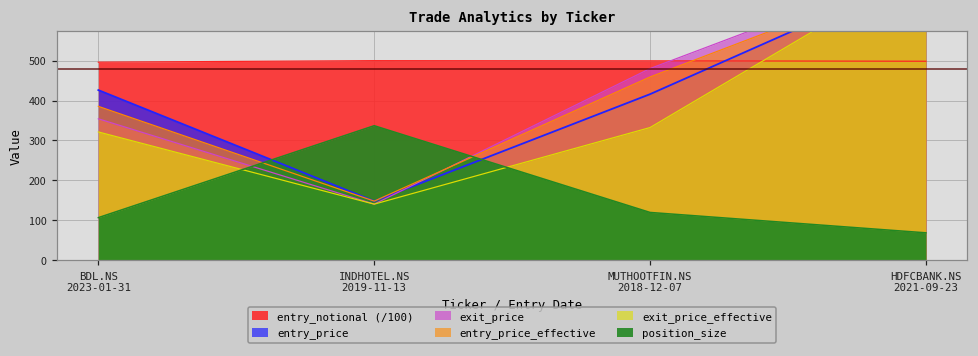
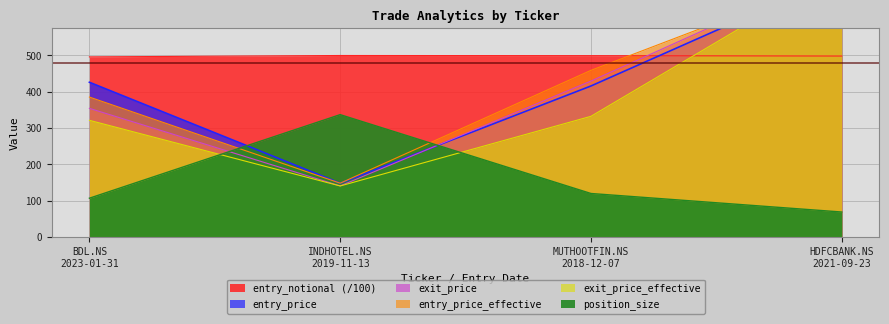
exit_price, MUTHOOTFIN.NS 2018-12-07: 480 -> 430
